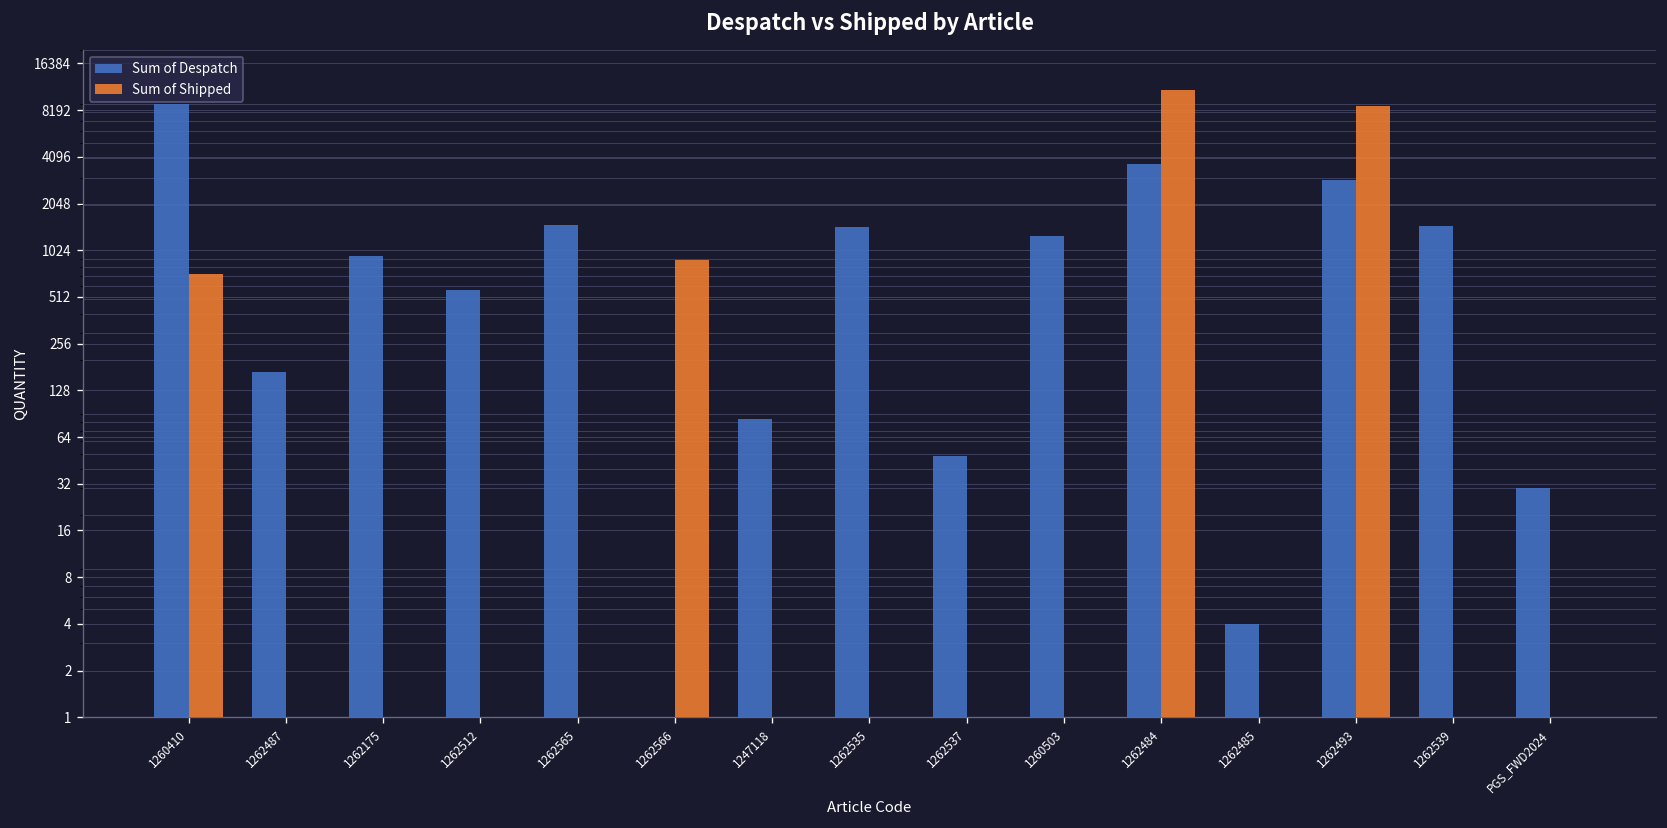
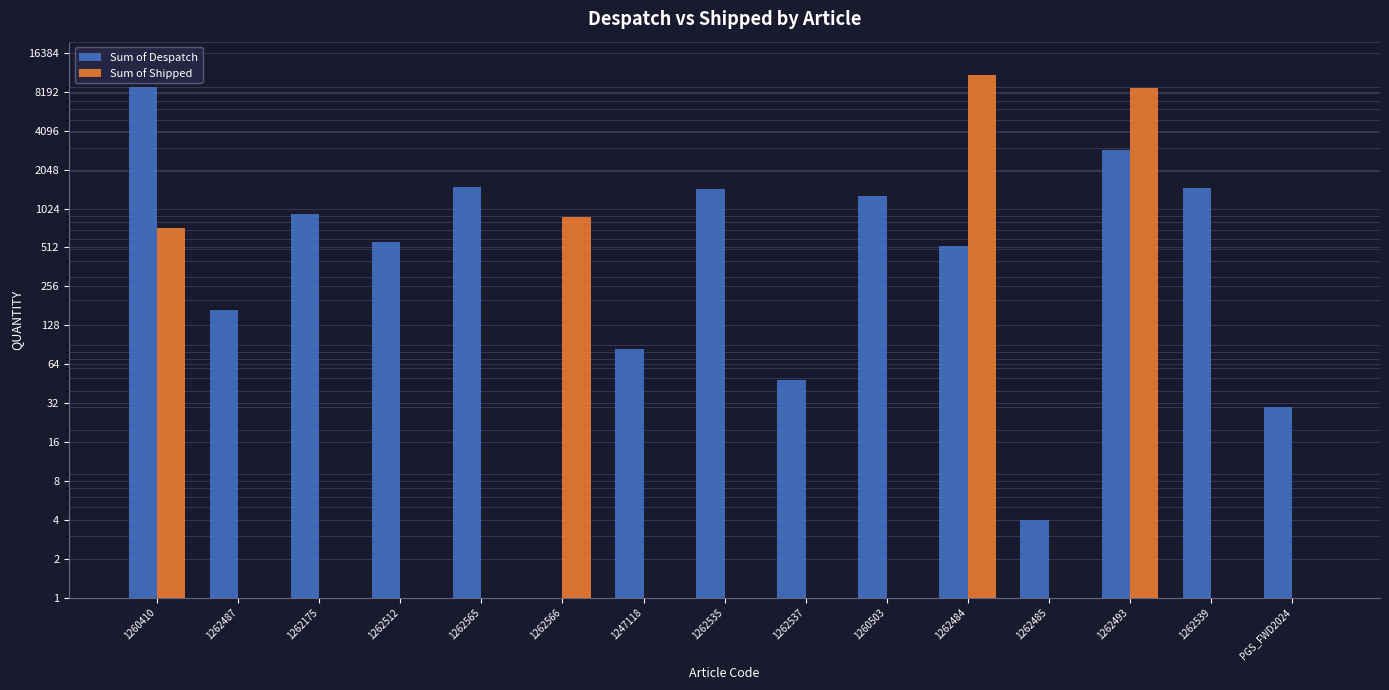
Sum of Despatch, 1262484: 3700 -> 530
